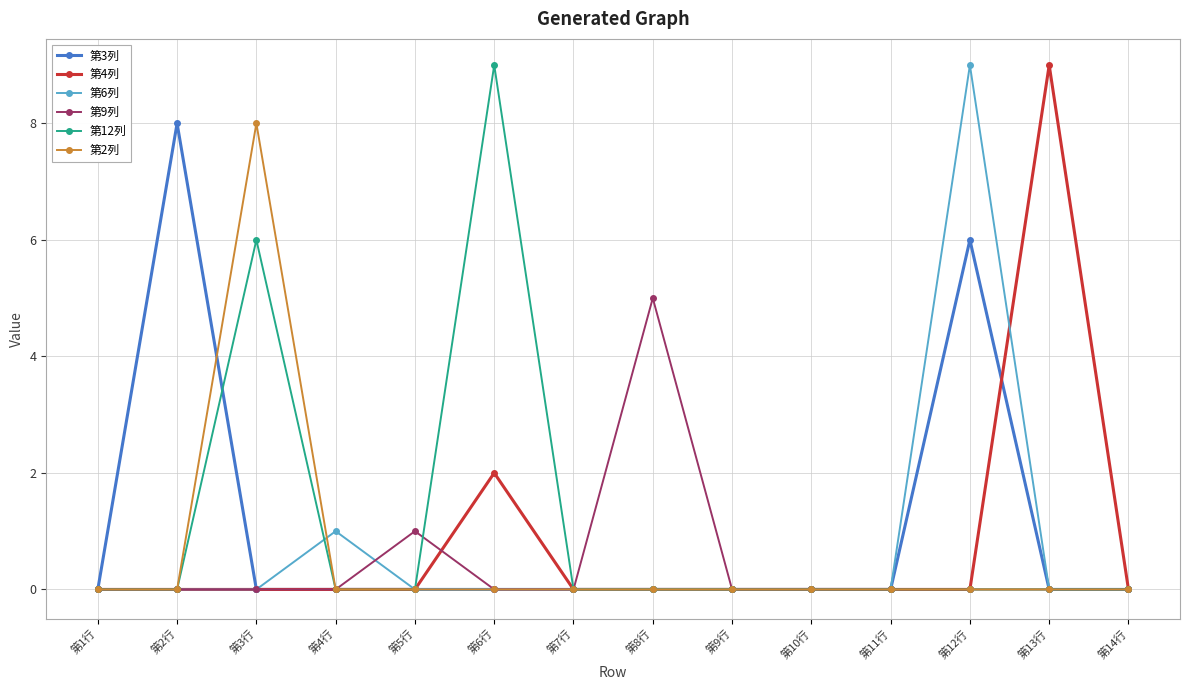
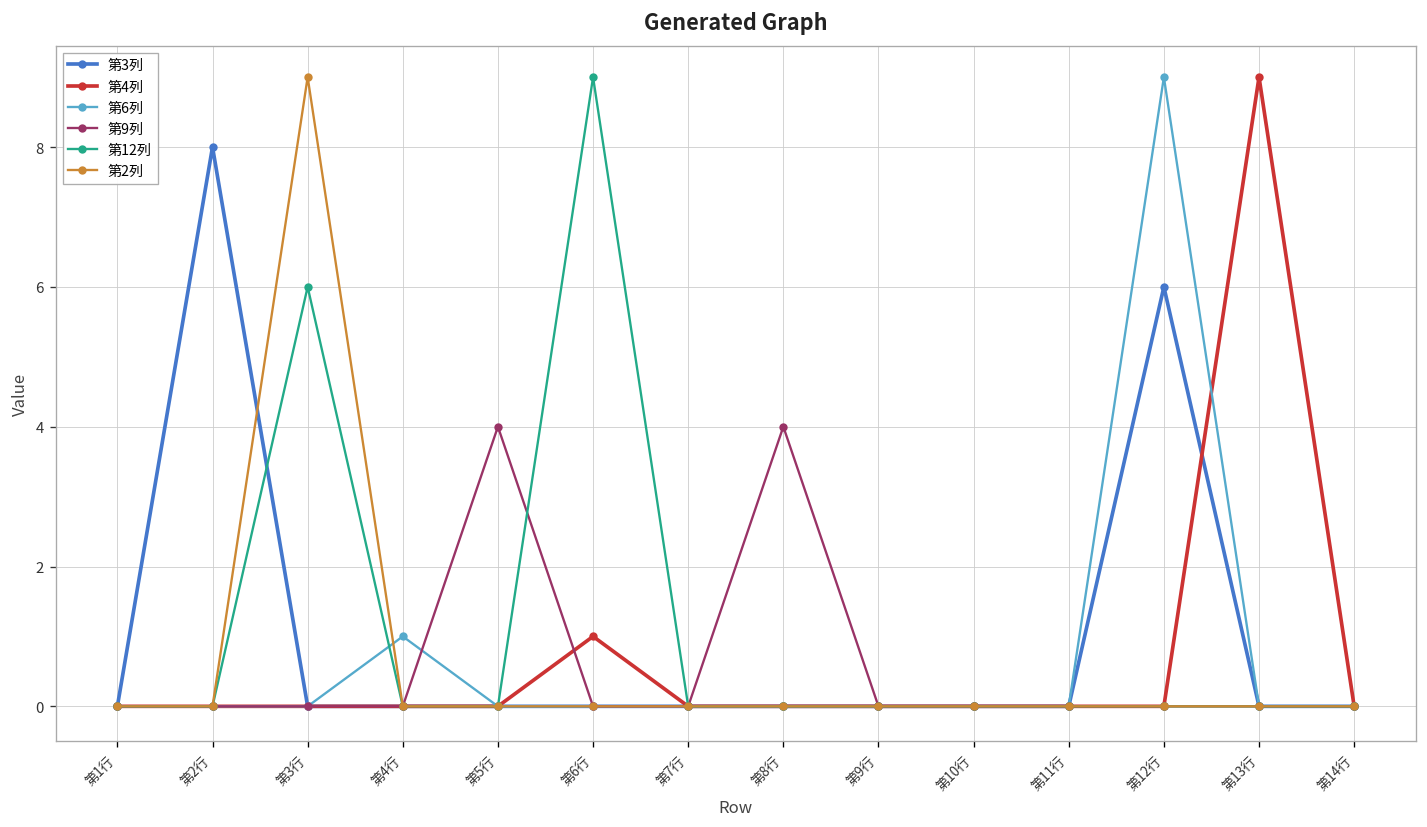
第2列, 第3行: 8 -> 9
第9列, 第5行: 1 -> 4
第4列, 第6行: 2 -> 1
第9列, 第8行: 5 -> 4
